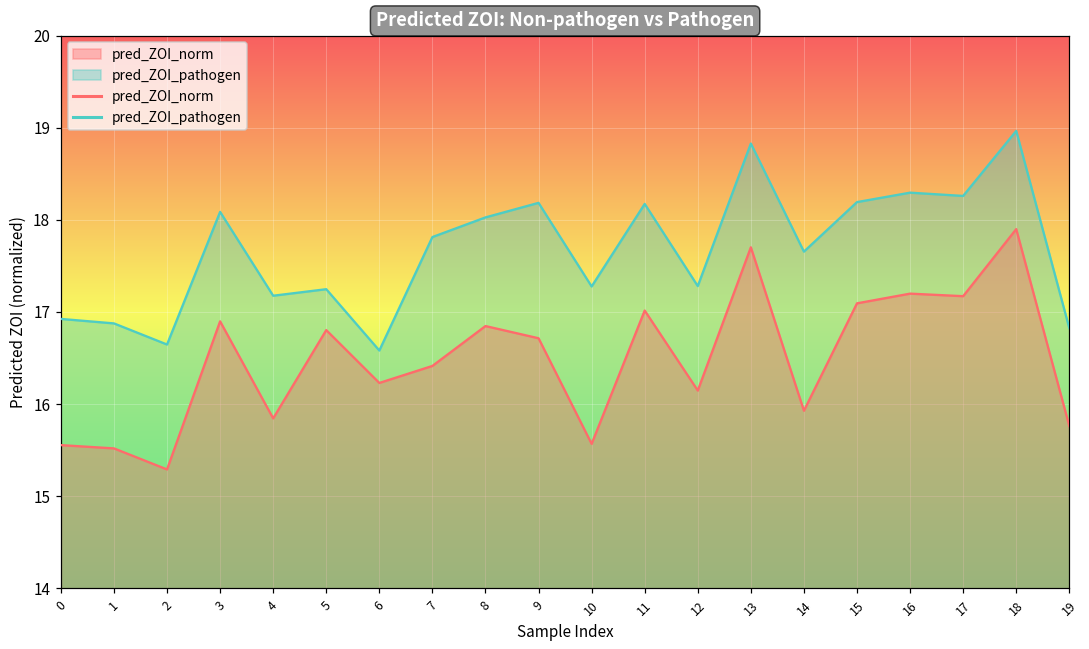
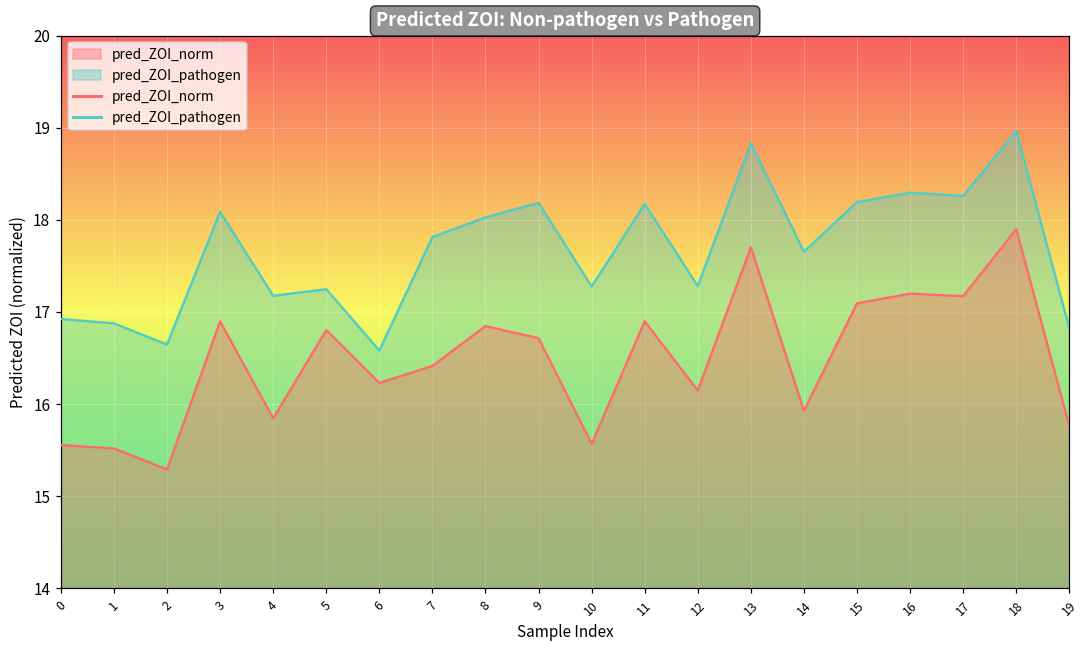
pred_ZOI_norm, 11: 17.0 -> 16.9
